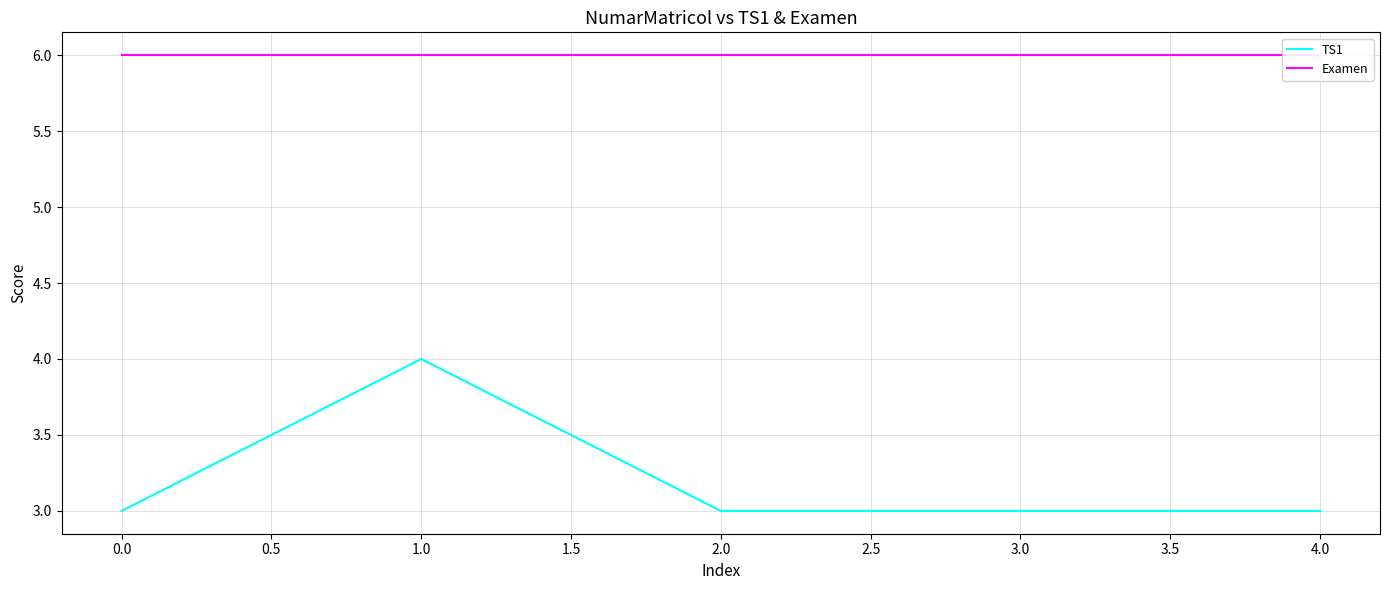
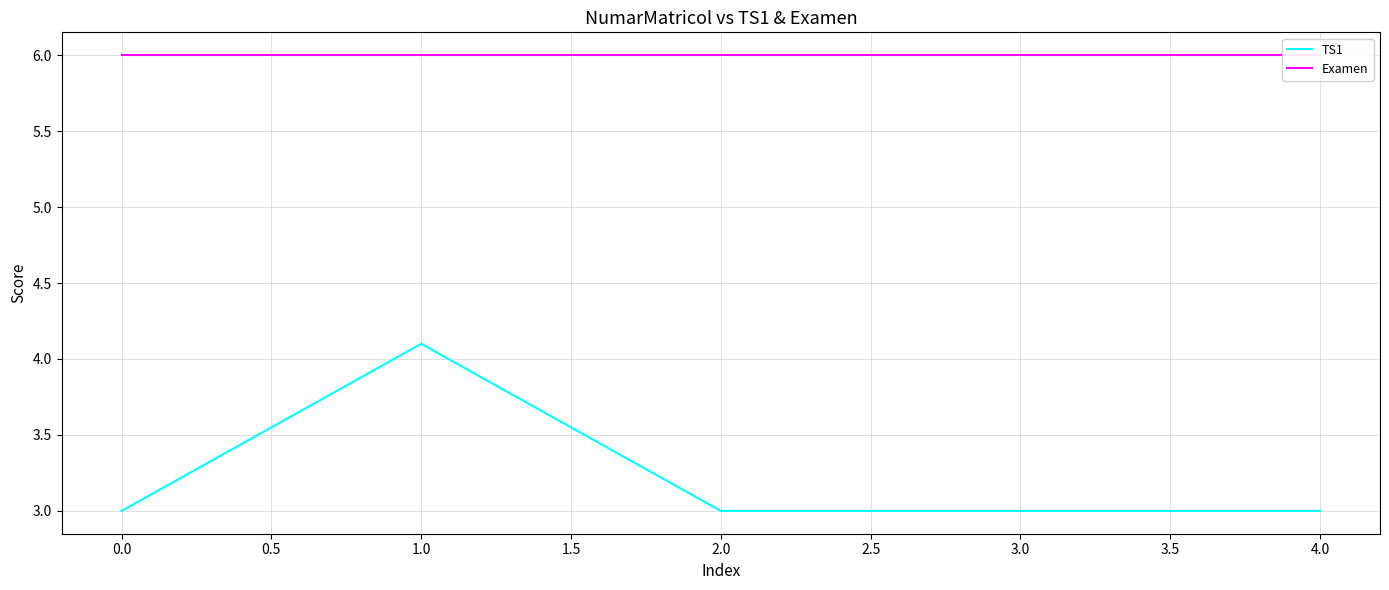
TS1, 1.0: 4.0 -> 4.1
